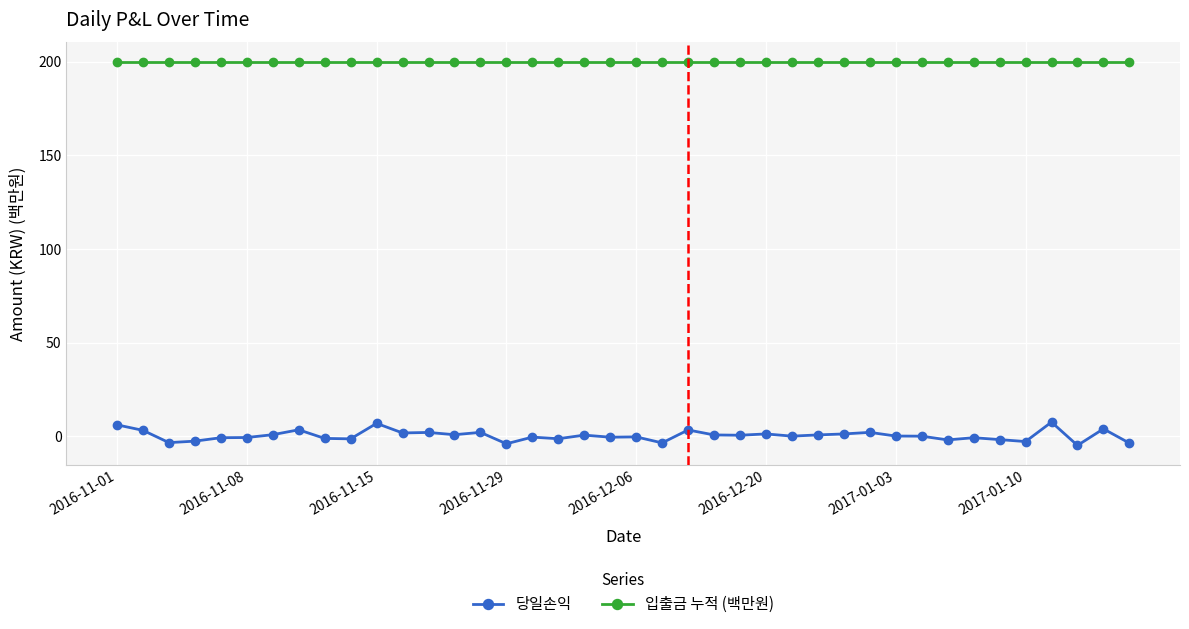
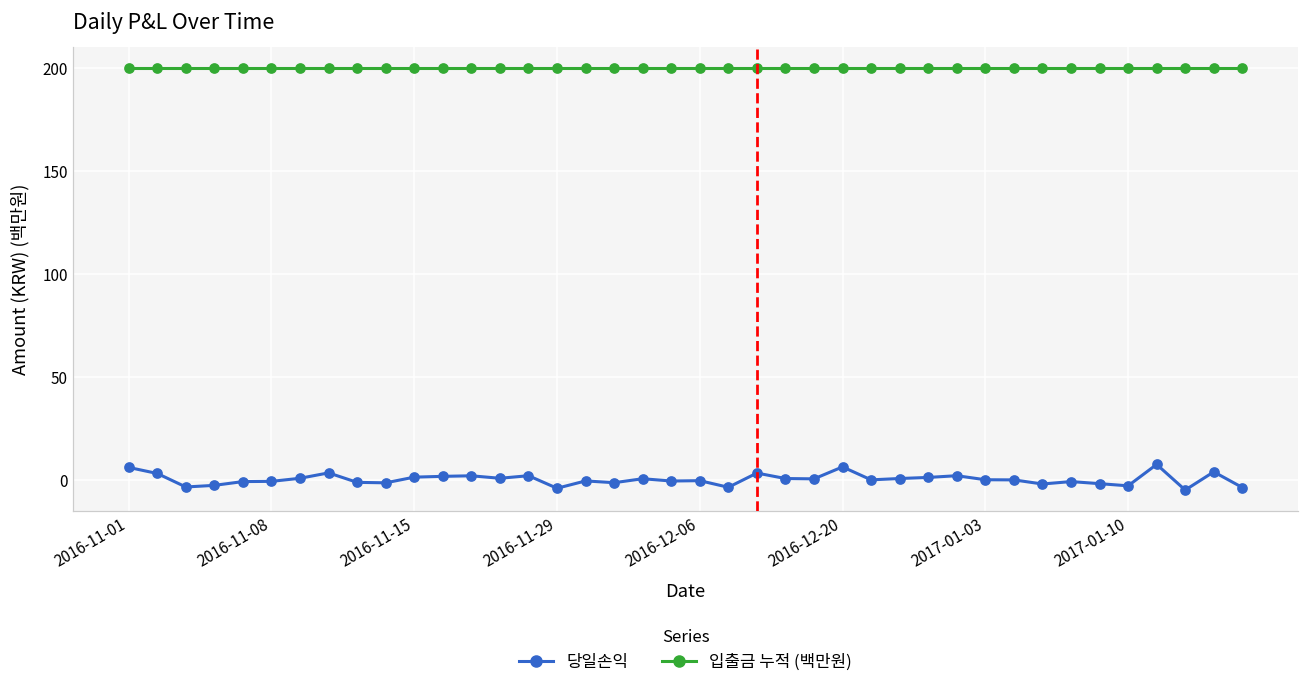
당일손익, 2016-11-15: 7 -> 1
당일손익, 2016-12-20: 1 -> 6
